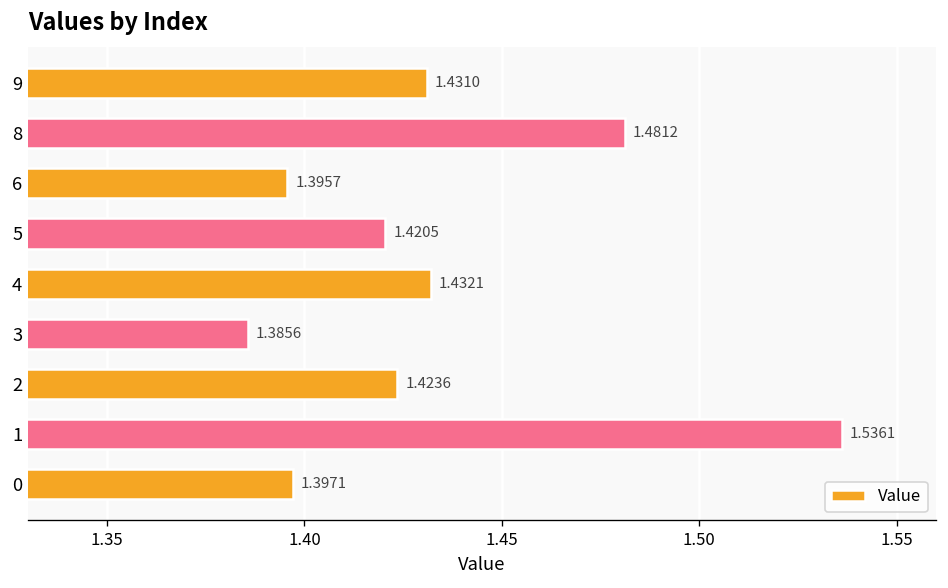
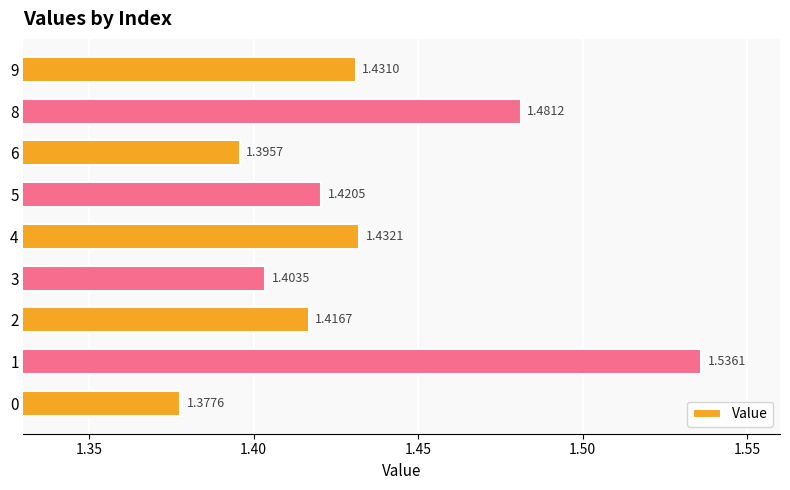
3: 1.3856 -> 1.4035
2: 1.4236 -> 1.4167
0: 1.3971 -> 1.3776
